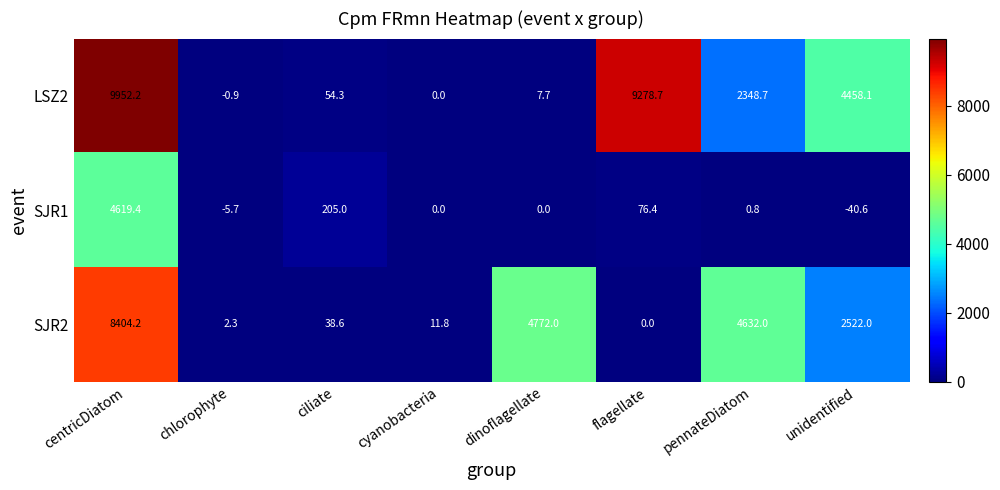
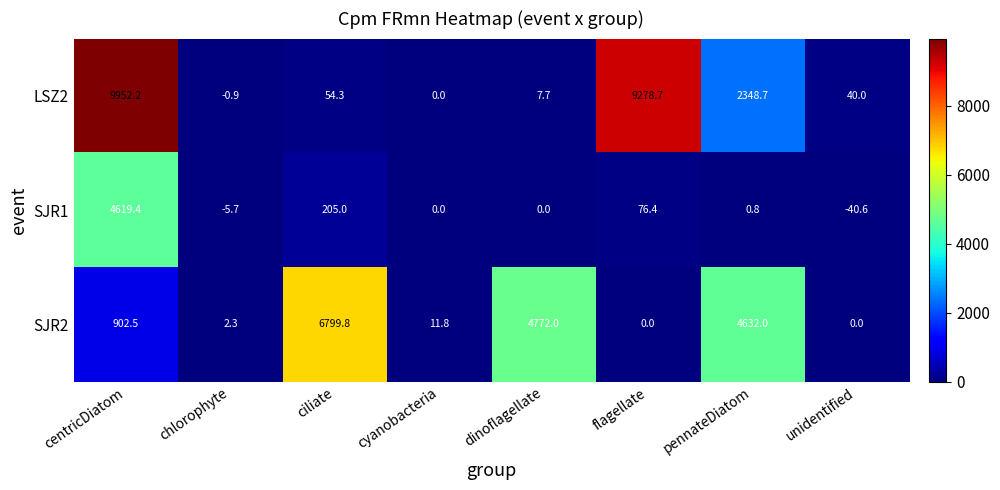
LSZ2, unidentified: 4458.1 -> 40.0
SJR2, centricDiatom: 8404.2 -> 902.5
SJR2, ciliate: 38.6 -> 6799.8
SJR2, unidentified: 2522.0 -> 0.0
